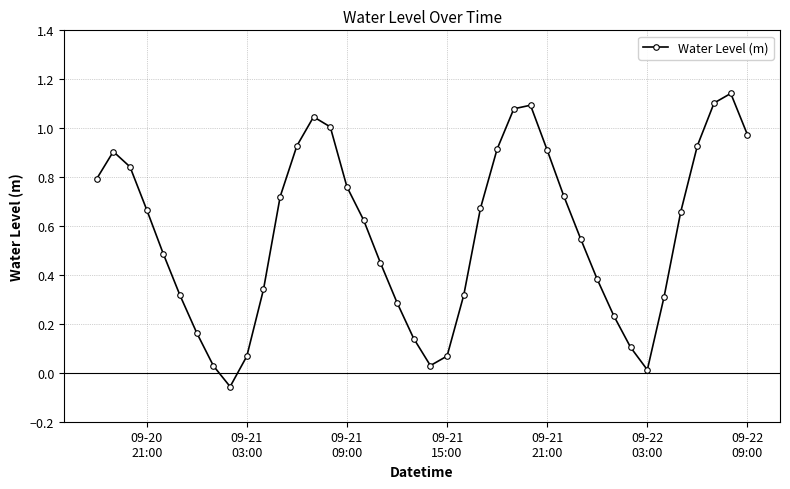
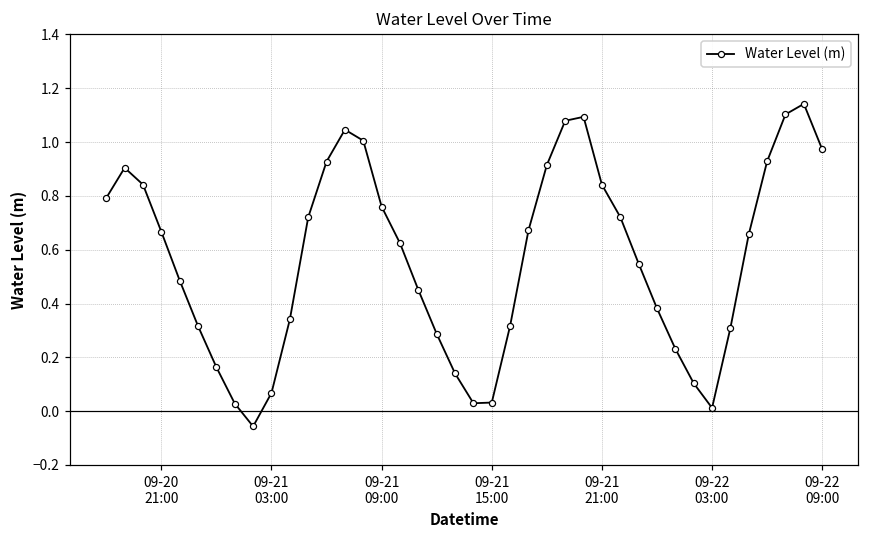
09-21 15:00: 0.07 -> 0.03
09-21 21:00: 0.91 -> 0.84
